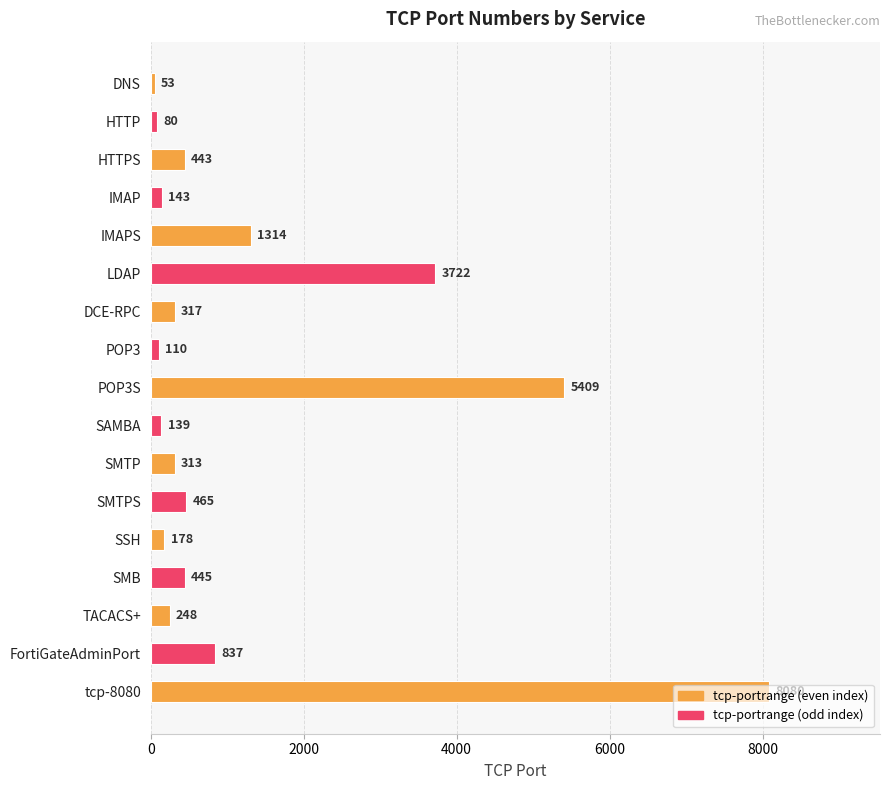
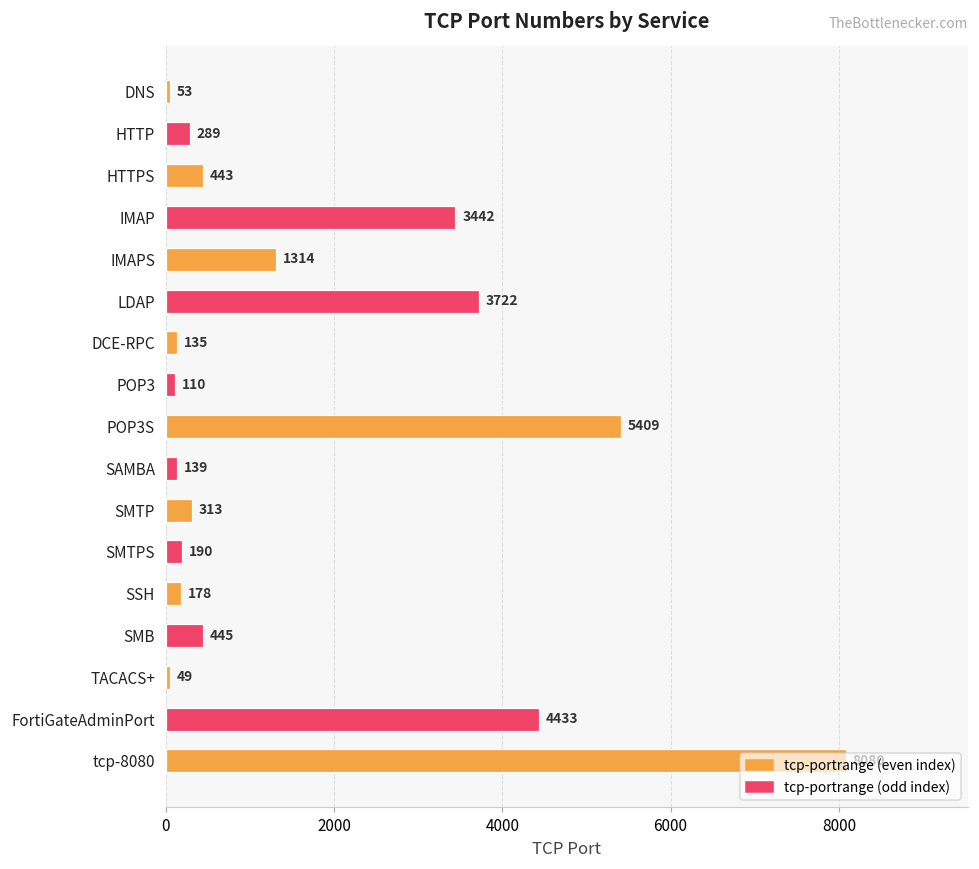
HTTP: 80 -> 289
IMAP: 143 -> 3442
DCE-RPC: 317 -> 135
SMTPS: 465 -> 190
TACACS+: 248 -> 49
FortiGateAdminPort: 837 -> 4433
